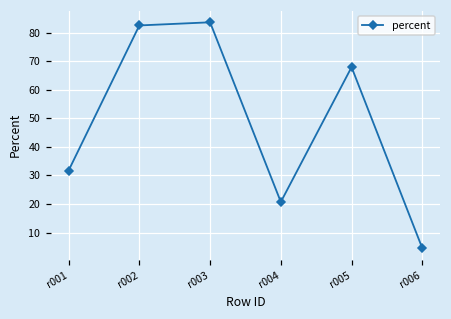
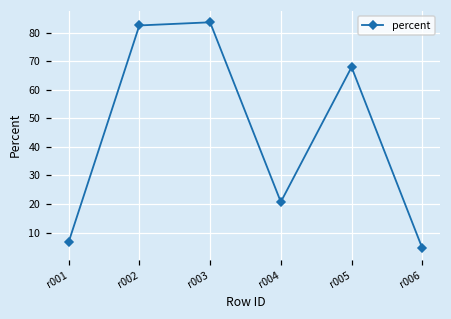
r001: 32 -> 7
